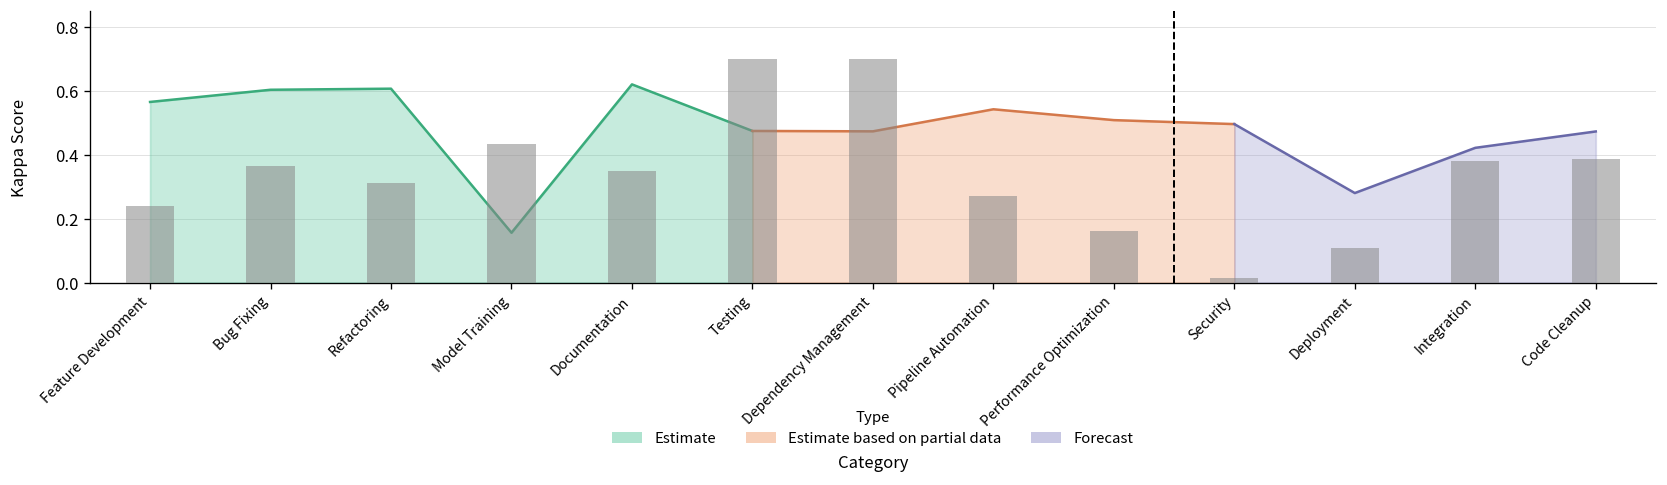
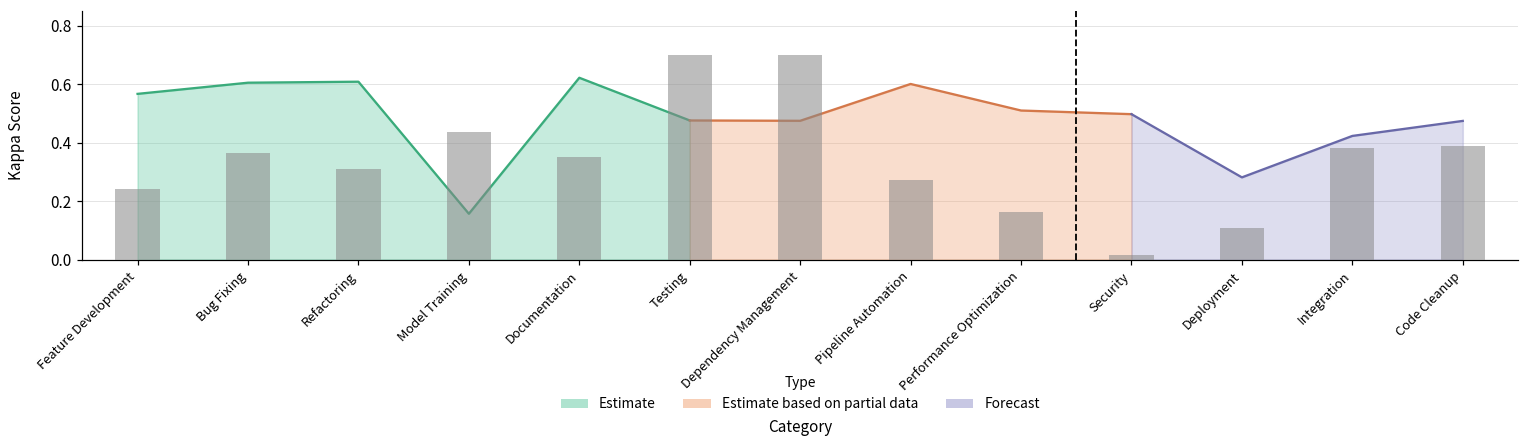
Estimate based on partial data, Pipeline Automation: 0.54 -> 0.60
